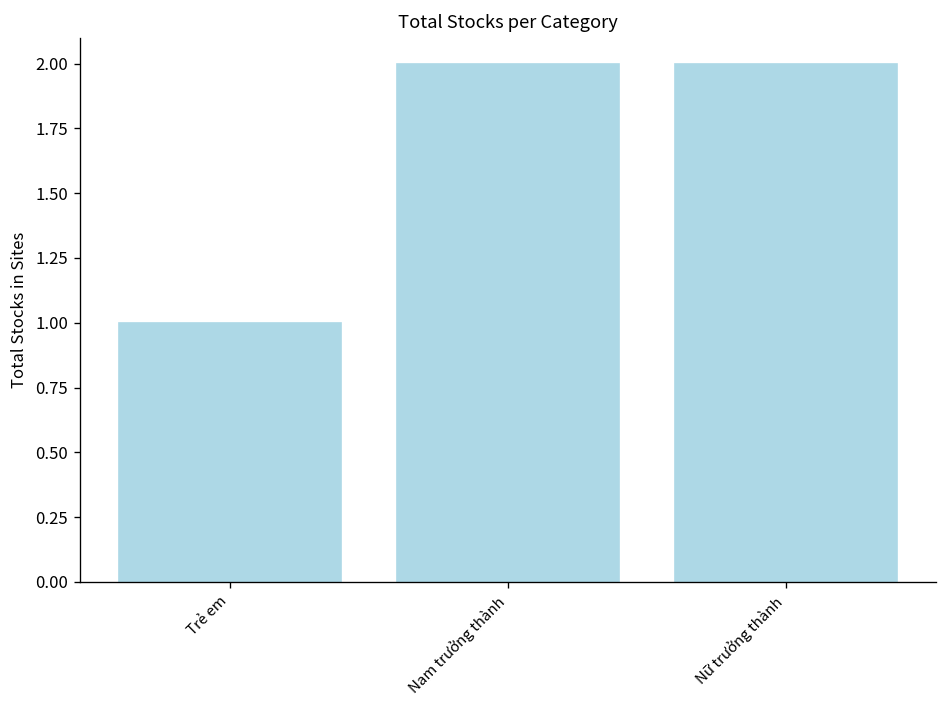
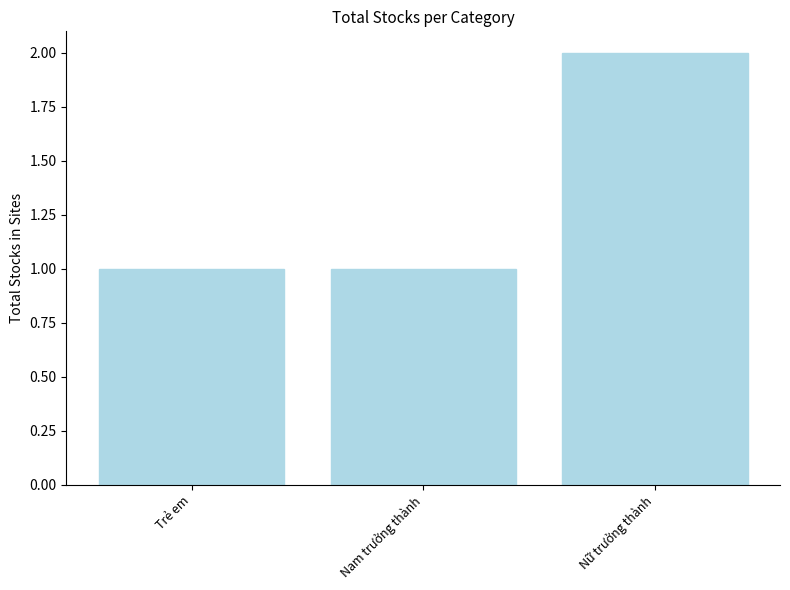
Nam trưởng thành: 2 -> 1
